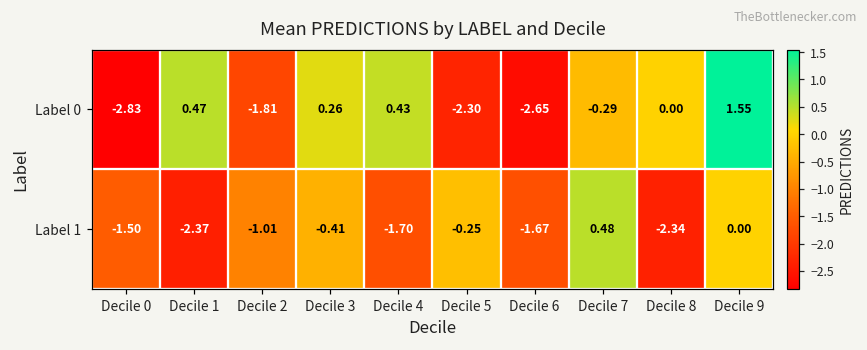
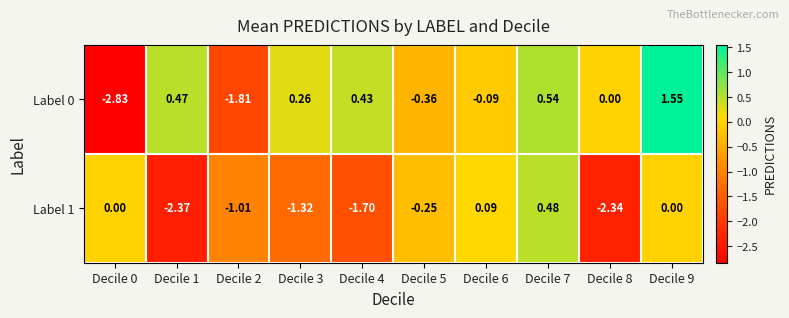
Label 0, Decile 5: -2.30 -> -0.36
Label 0, Decile 6: -2.65 -> -0.09
Label 0, Decile 7: -0.29 -> 0.54
Label 1, Decile 0: -1.50 -> 0.00
Label 1, Decile 3: -0.41 -> -1.32
Label 1, Decile 6: -1.67 -> 0.09
